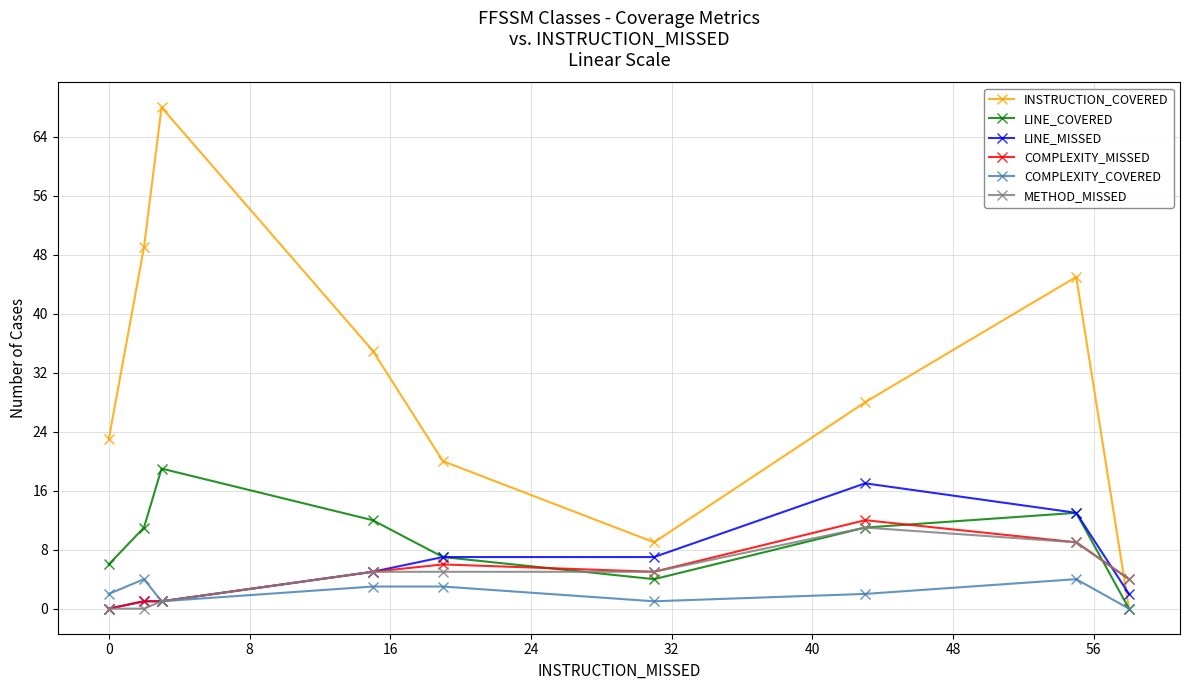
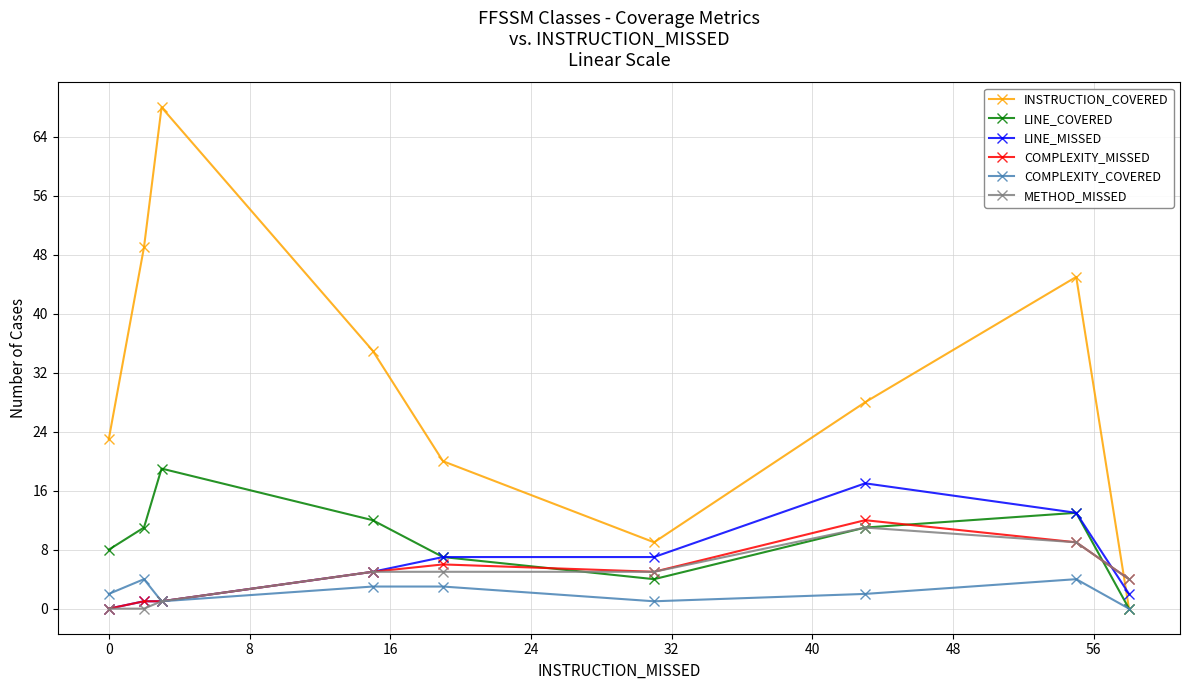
LINE_COVERED, 0: 6 -> 8
